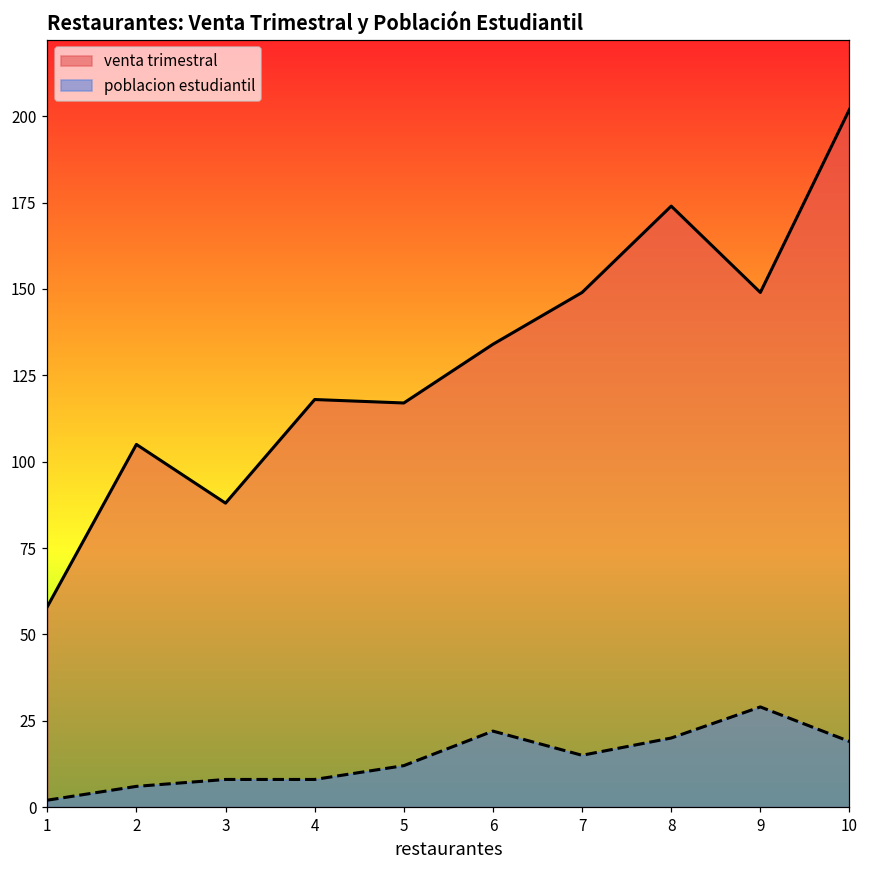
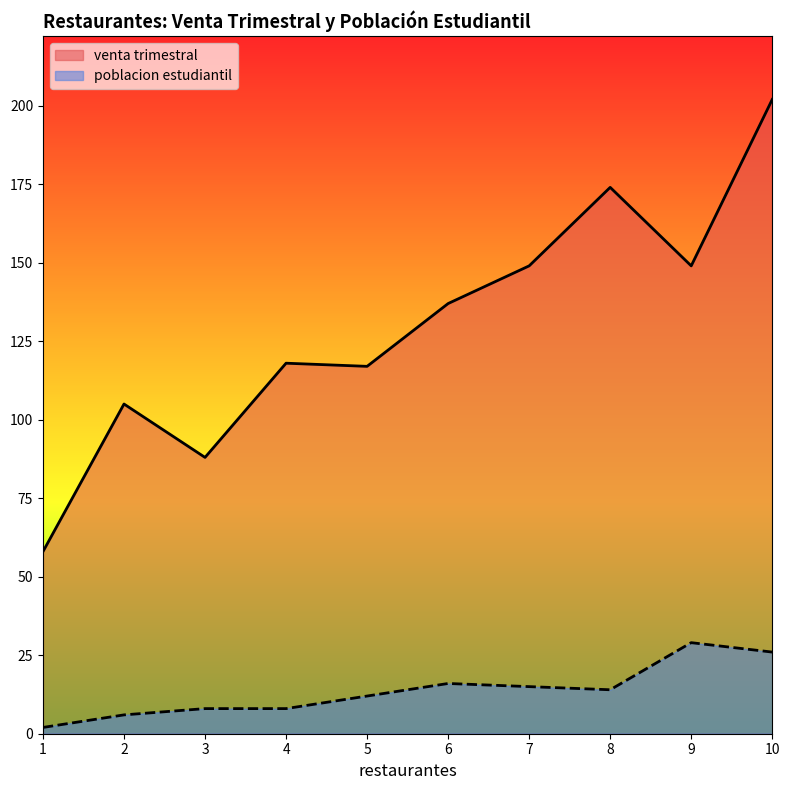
venta trimestral, 6: 134 -> 137
poblacion estudiantil, 6: 22 -> 16
poblacion estudiantil, 8: 20 -> 14
poblacion estudiantil, 10: 19 -> 26
